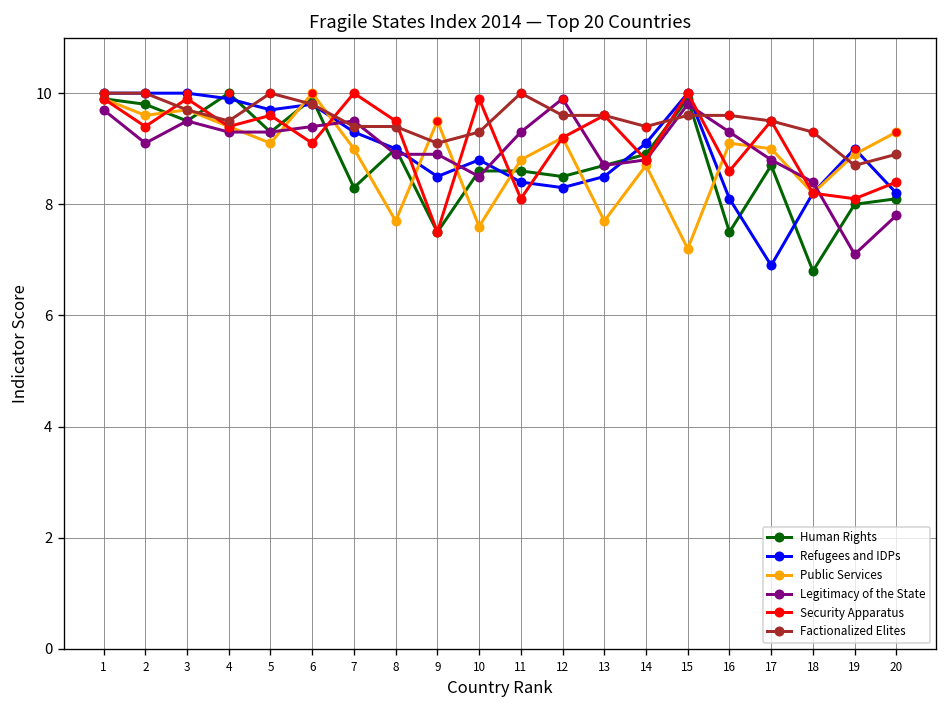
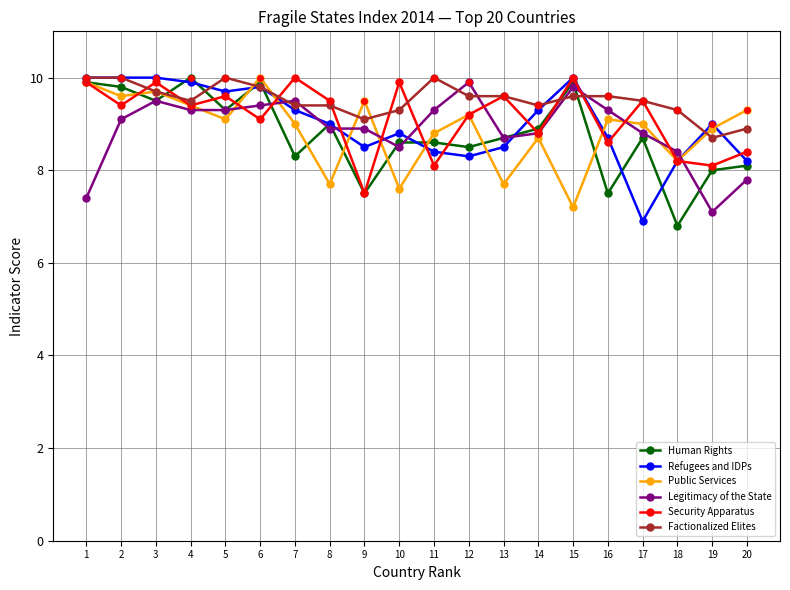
Legitimacy of the State, 1: 9.7 -> 7.4
Refugees and IDPs, 14: 9.1 -> 9.3
Refugees and IDPs, 16: 8.1 -> 8.7
